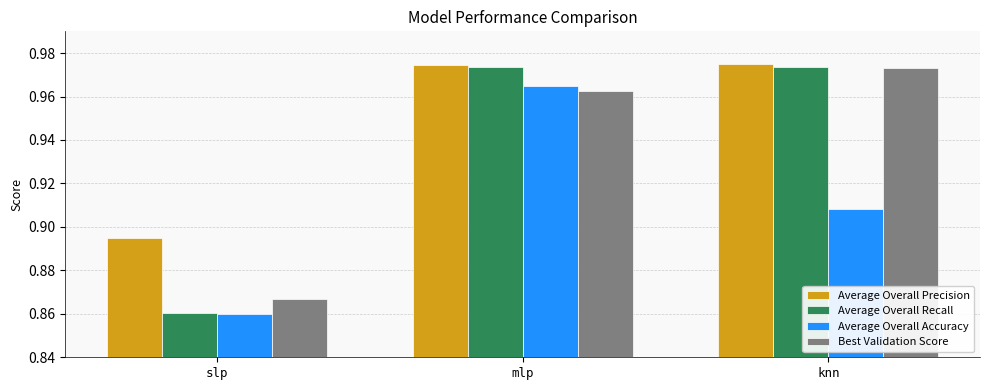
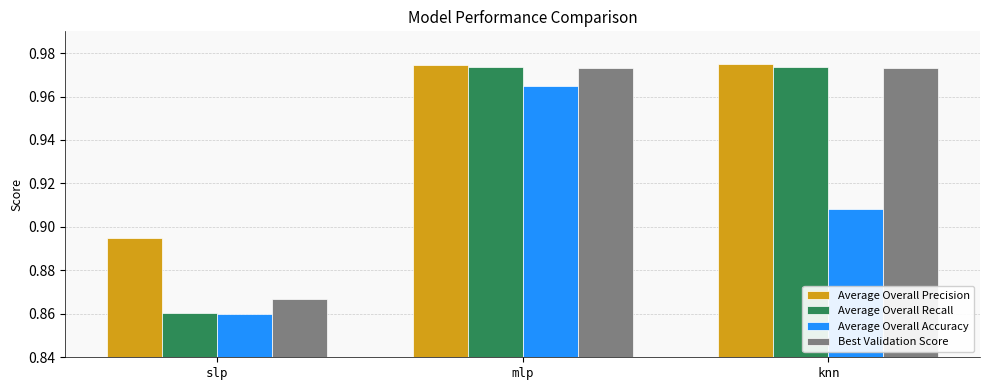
Best Validation Score, mlp: 0.962 -> 0.973
